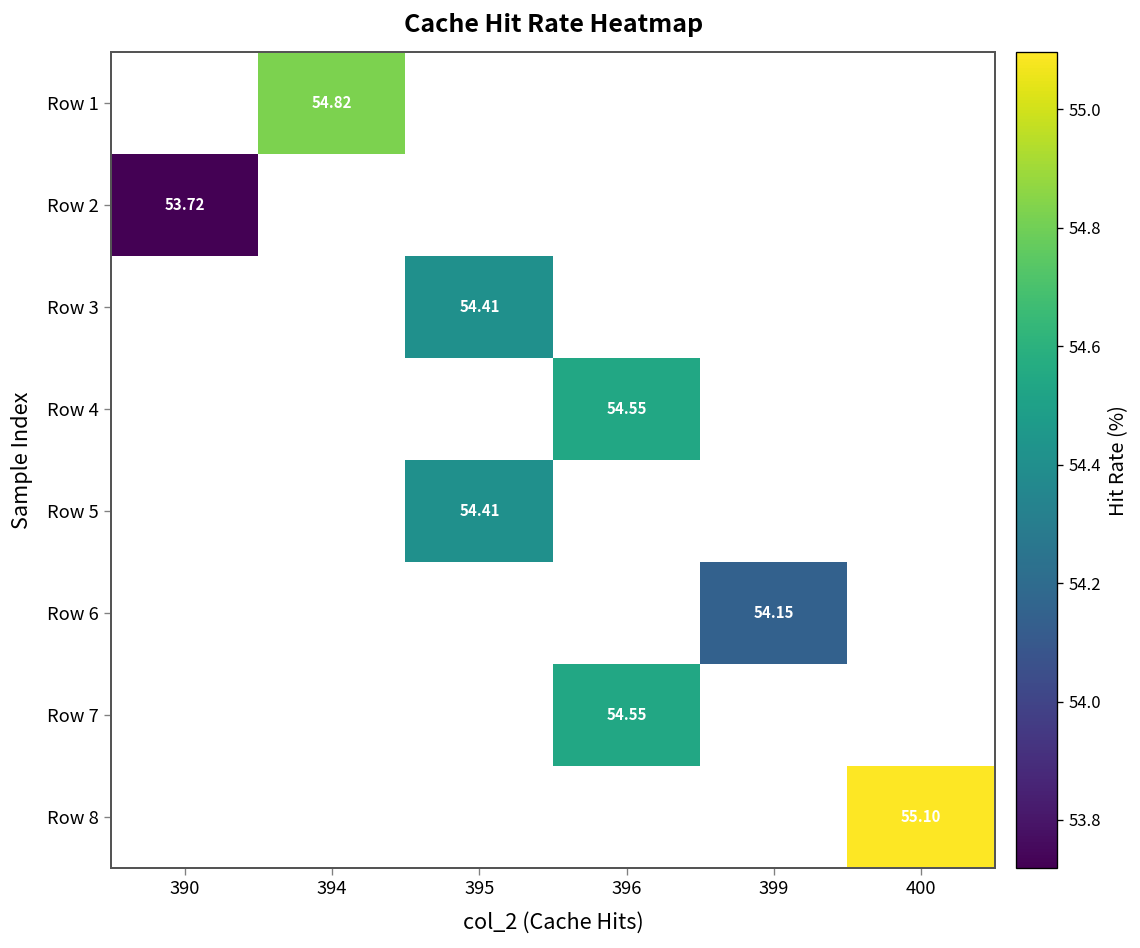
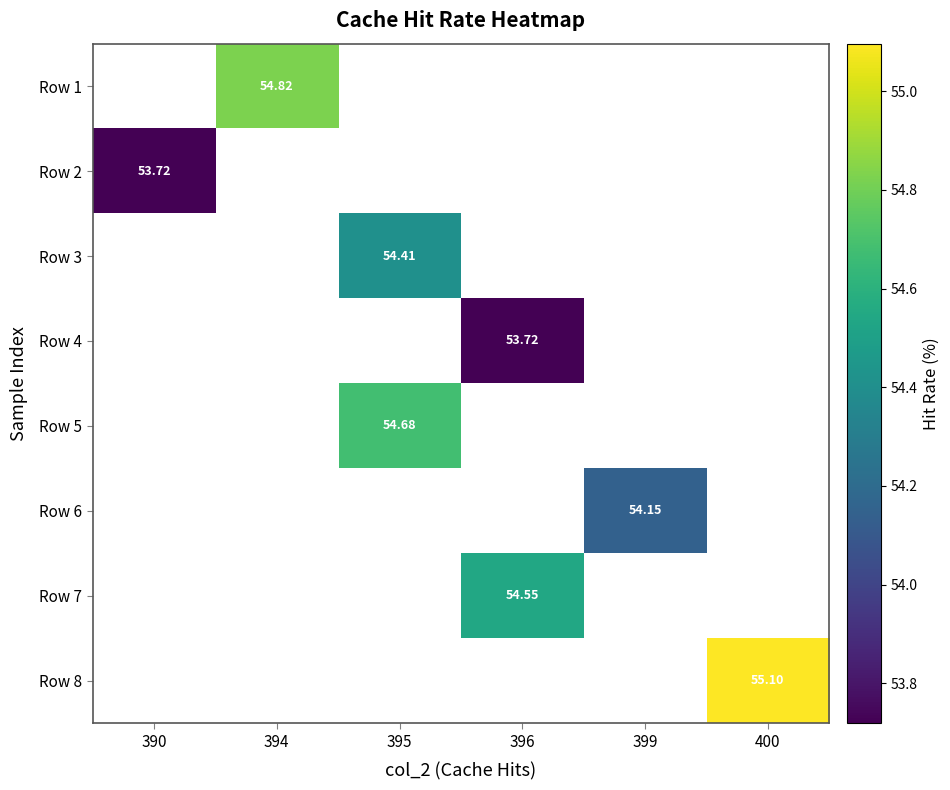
Row 4, 396: 54.55 -> 53.72
Row 5, 395: 54.41 -> 54.68
